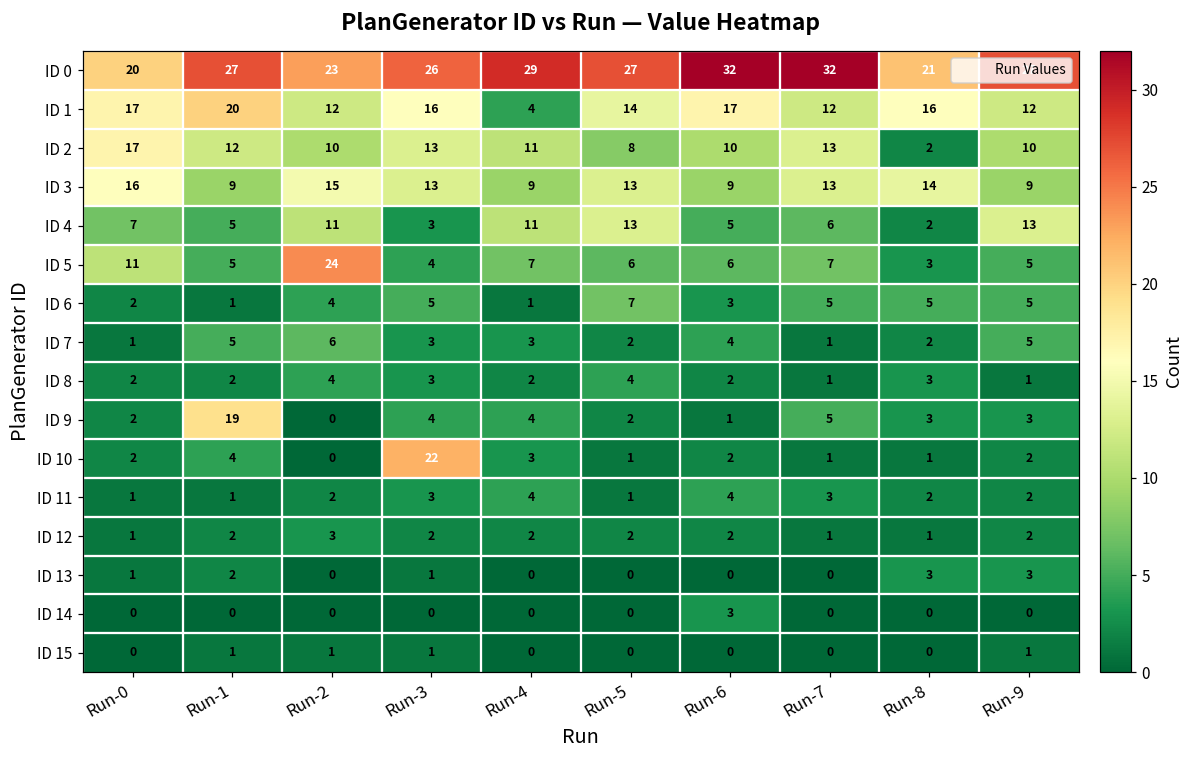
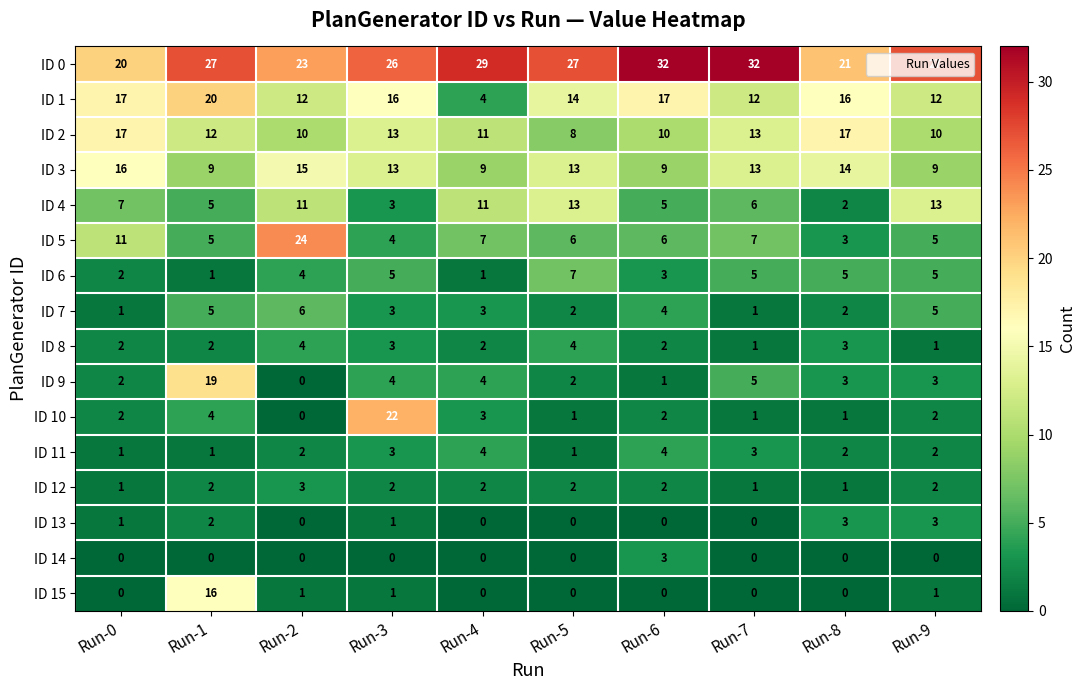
ID 2, Run-8: 2 -> 17
ID 15, Run-1: 1 -> 16
